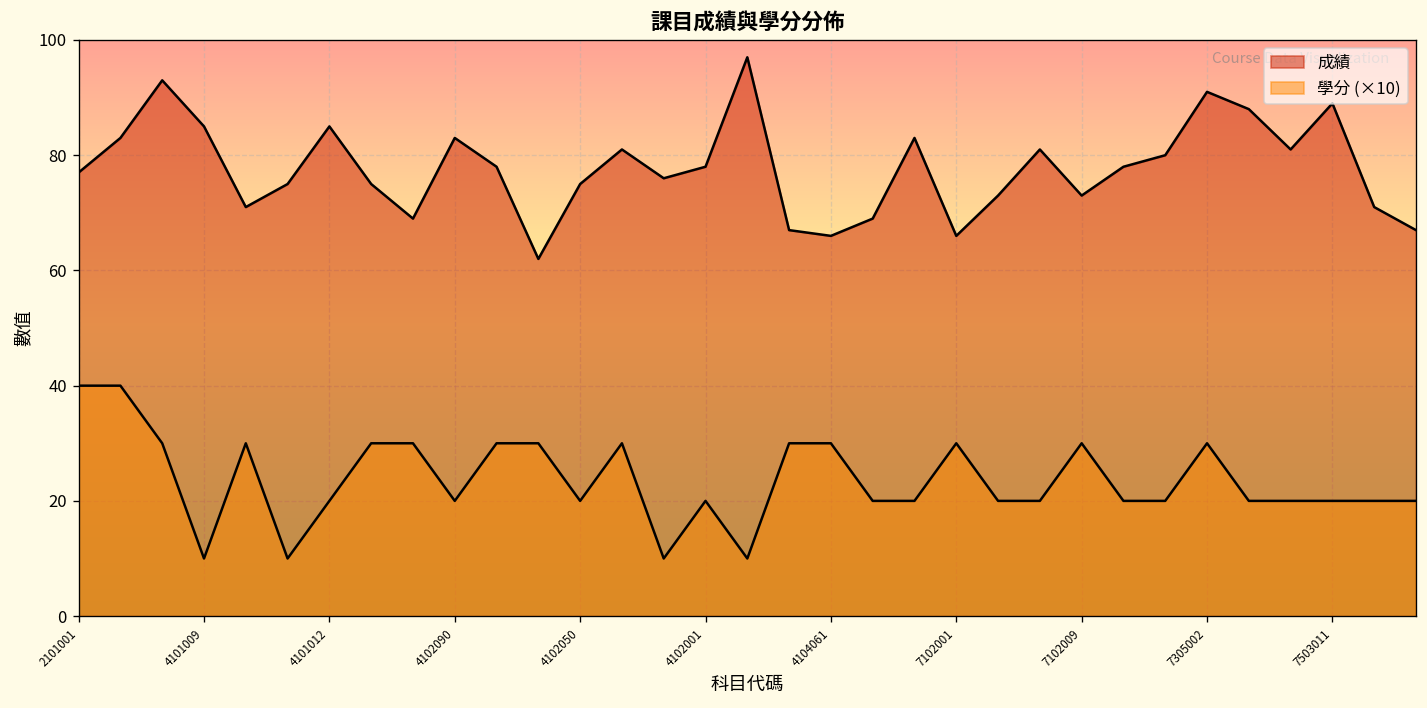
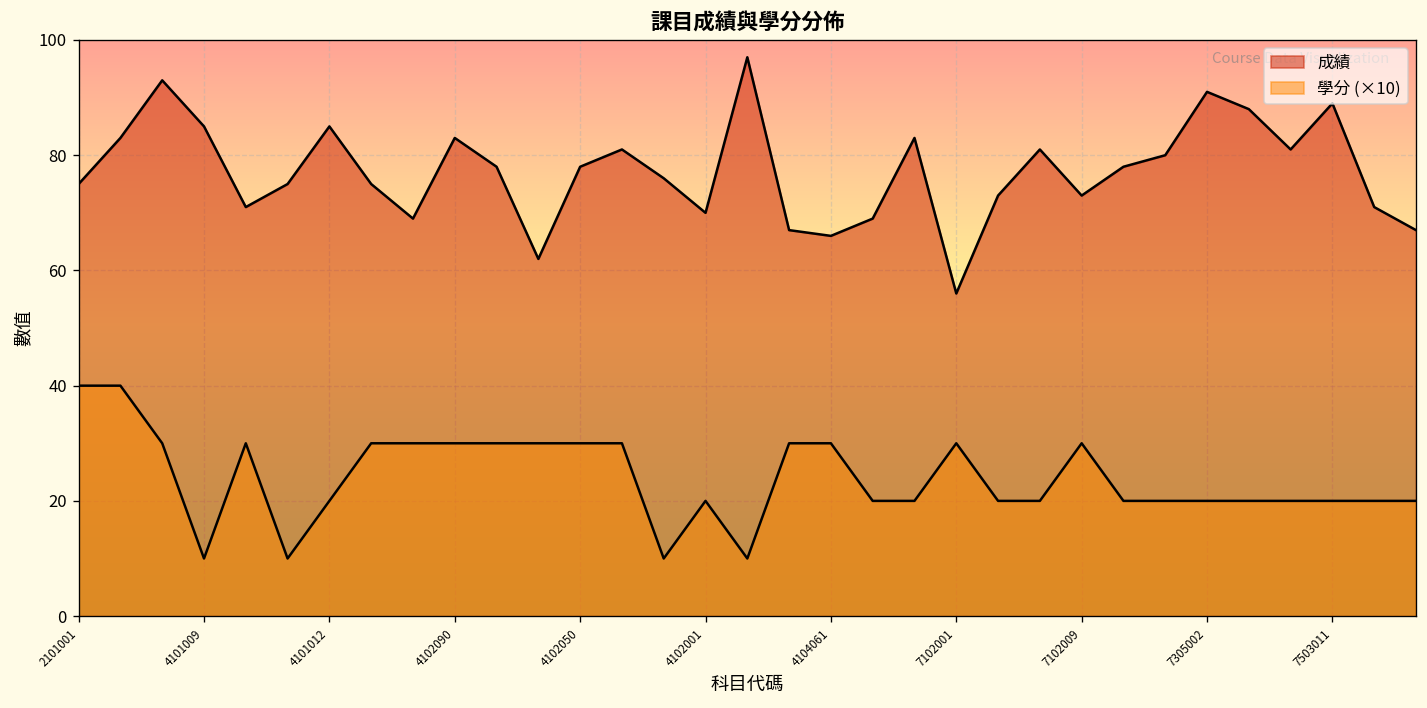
成績, 2101001: 77 -> 75
學分 (×10), 4102090: 20 -> 30
成績, 4102050: 75 -> 78
學分 (×10), 4102050: 20 -> 30
成績, 4102001: 78 -> 70
成績, 7102001: 66 -> 56
學分 (×10), 7305002: 30 -> 20
